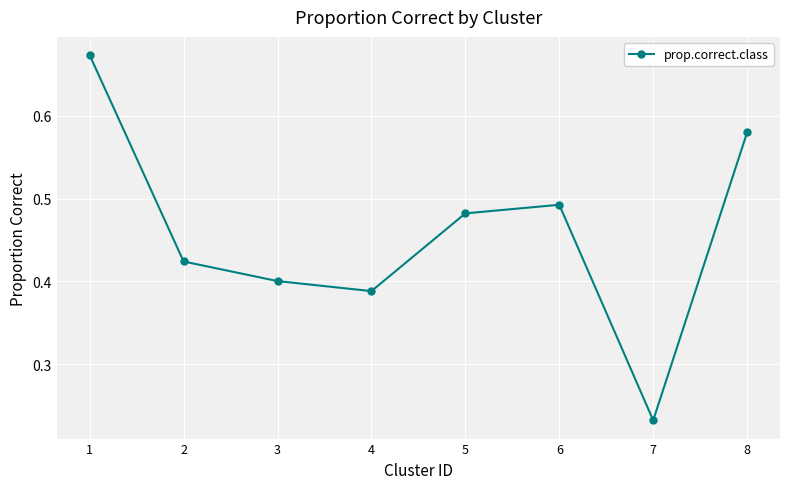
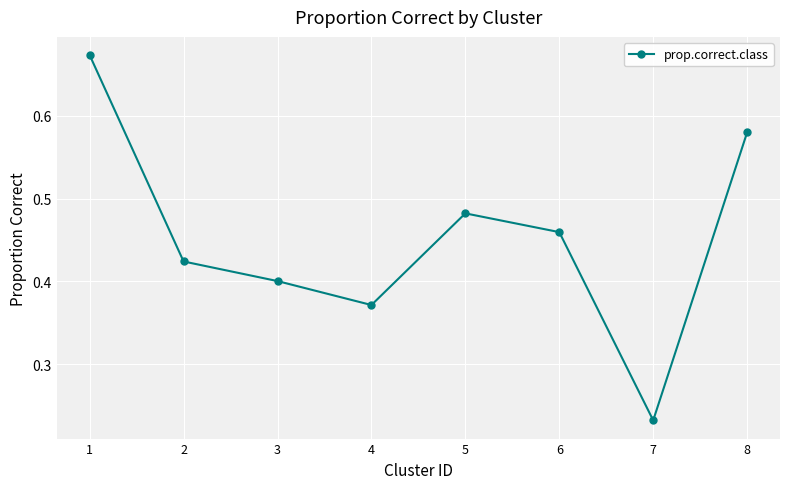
4: 0.39 -> 0.37
6: 0.49 -> 0.46
